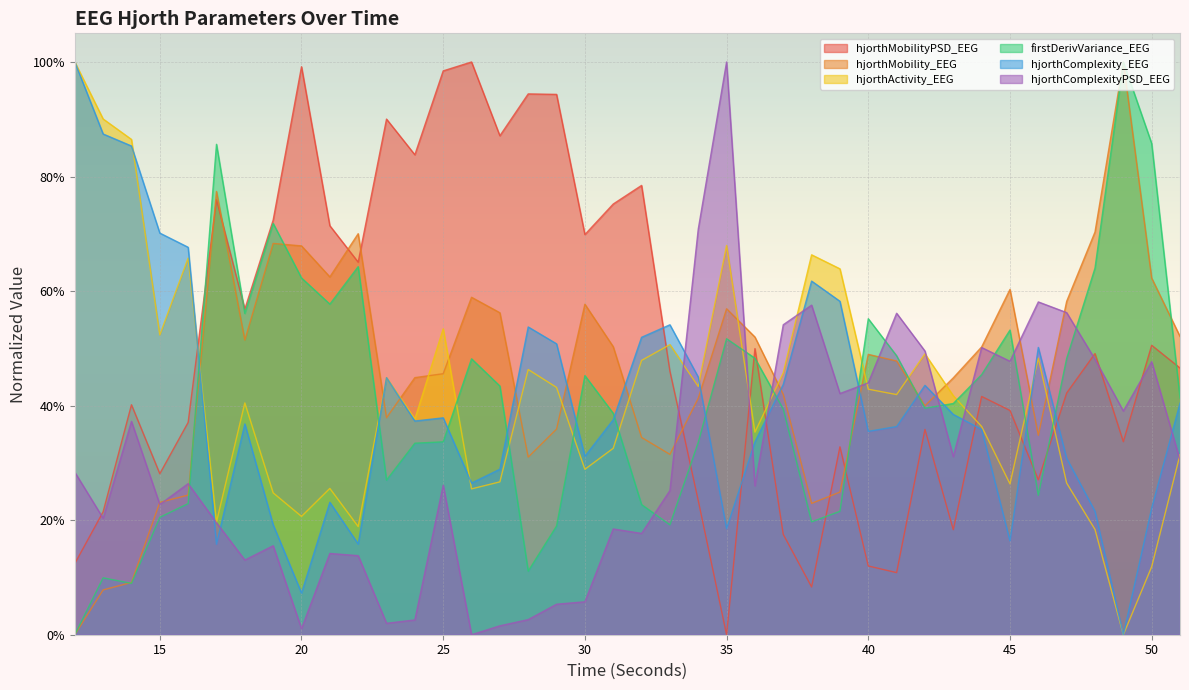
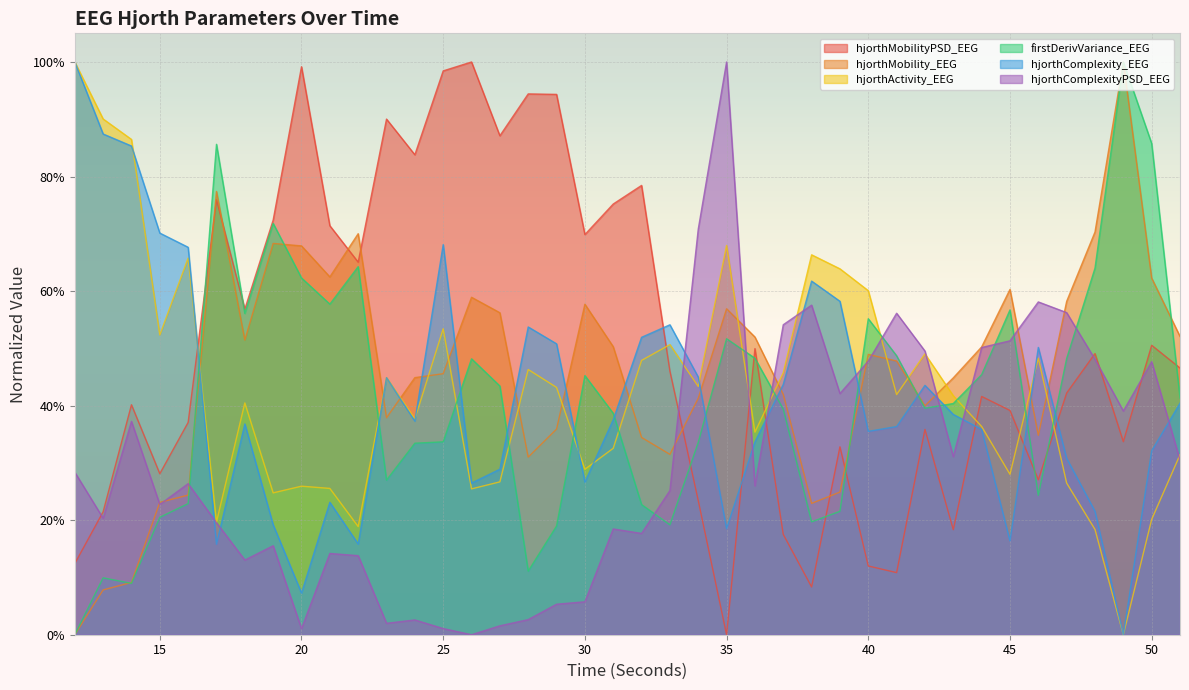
hjorthActivity_EEG, 20: 21% -> 26%
hjorthComplexity_EEG, 25: 38% -> 68%
hjorthComplexityPSD_EEG, 25: 26% -> 1%
hjorthComplexity_EEG, 30: 31% -> 27%
hjorthActivity_EEG, 40: 43% -> 60%
hjorthComplexityPSD_EEG, 40: 44% -> 48%
hjorthActivity_EEG, 45: 26% -> 28%
firstDerivVariance_EEG, 45: 53% -> 57%
hjorthComplexityPSD_EEG, 45: 48% -> 51%
hjorthActivity_EEG, 50: 12% -> 20%
hjorthComplexity_EEG, 50: 22% -> 32%
